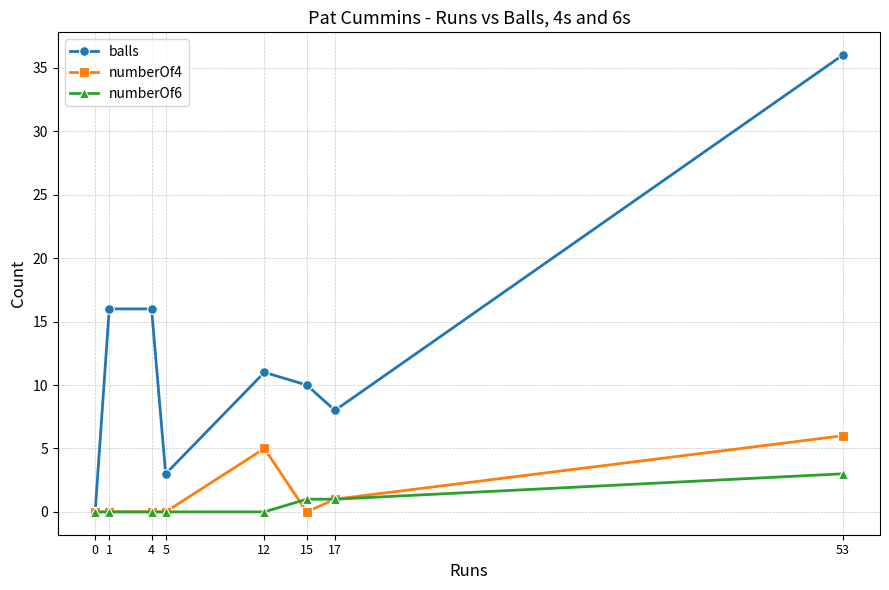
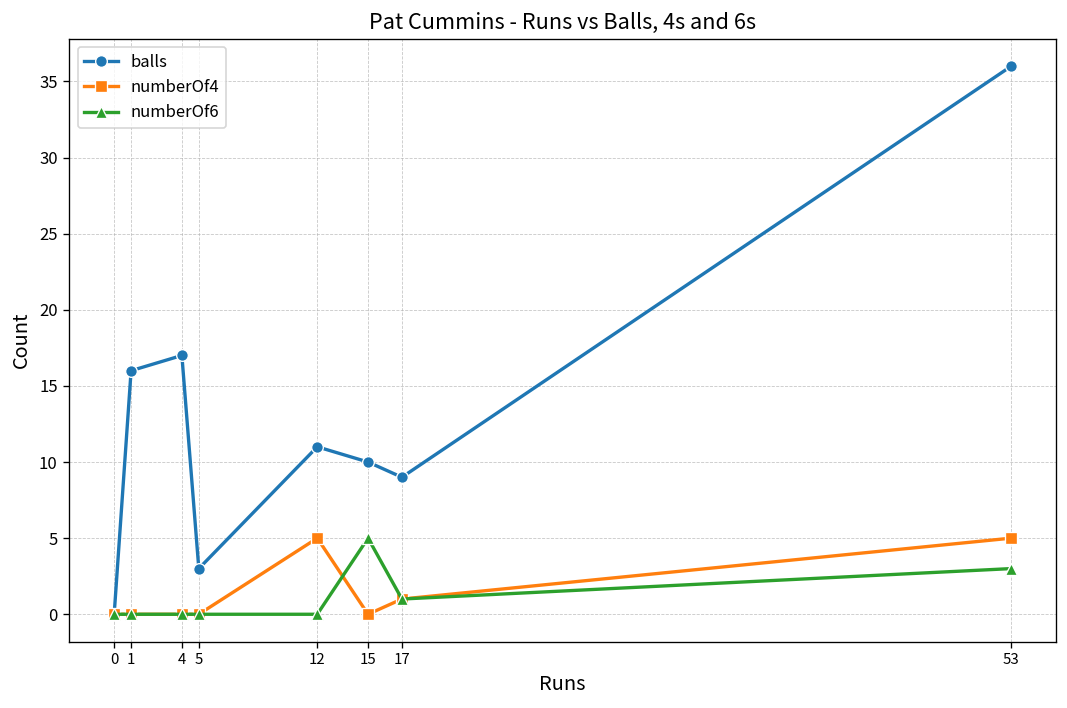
balls, 4: 16 -> 17
numberOf6, 15: 1 -> 5
balls, 17: 8 -> 9
numberOf4, 53: 6 -> 5
